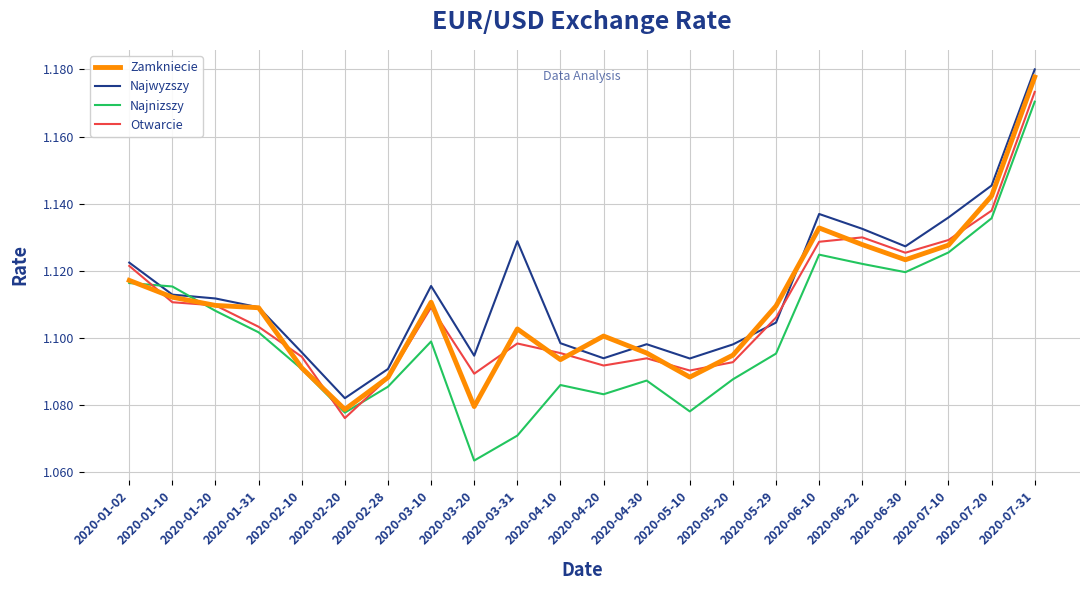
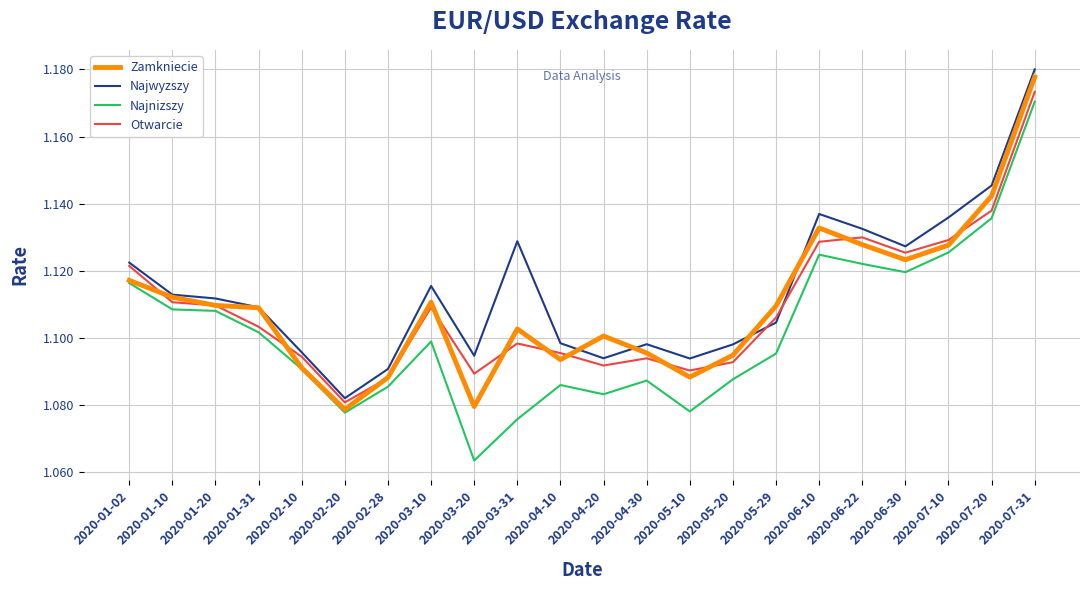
Najnizszy, 2020-01-10: 1.115 -> 1.109
Otwarcie, 2020-02-20: 1.076 -> 1.081
Najnizszy, 2020-03-31: 1.071 -> 1.076
